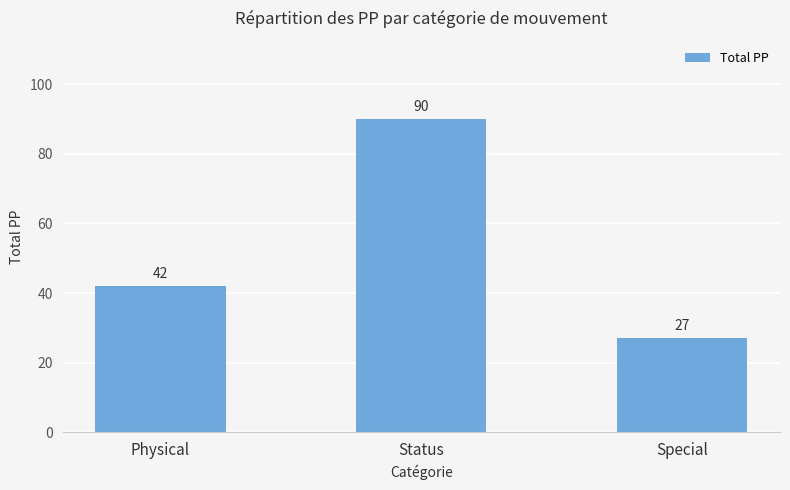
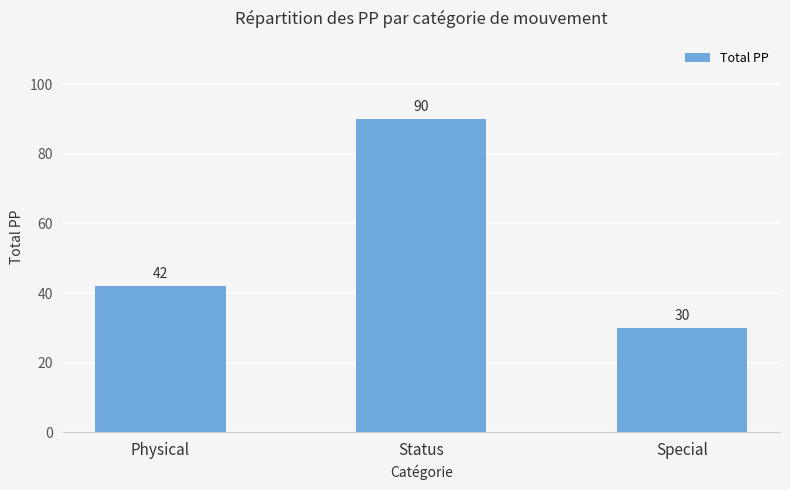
Special: 27 -> 30
